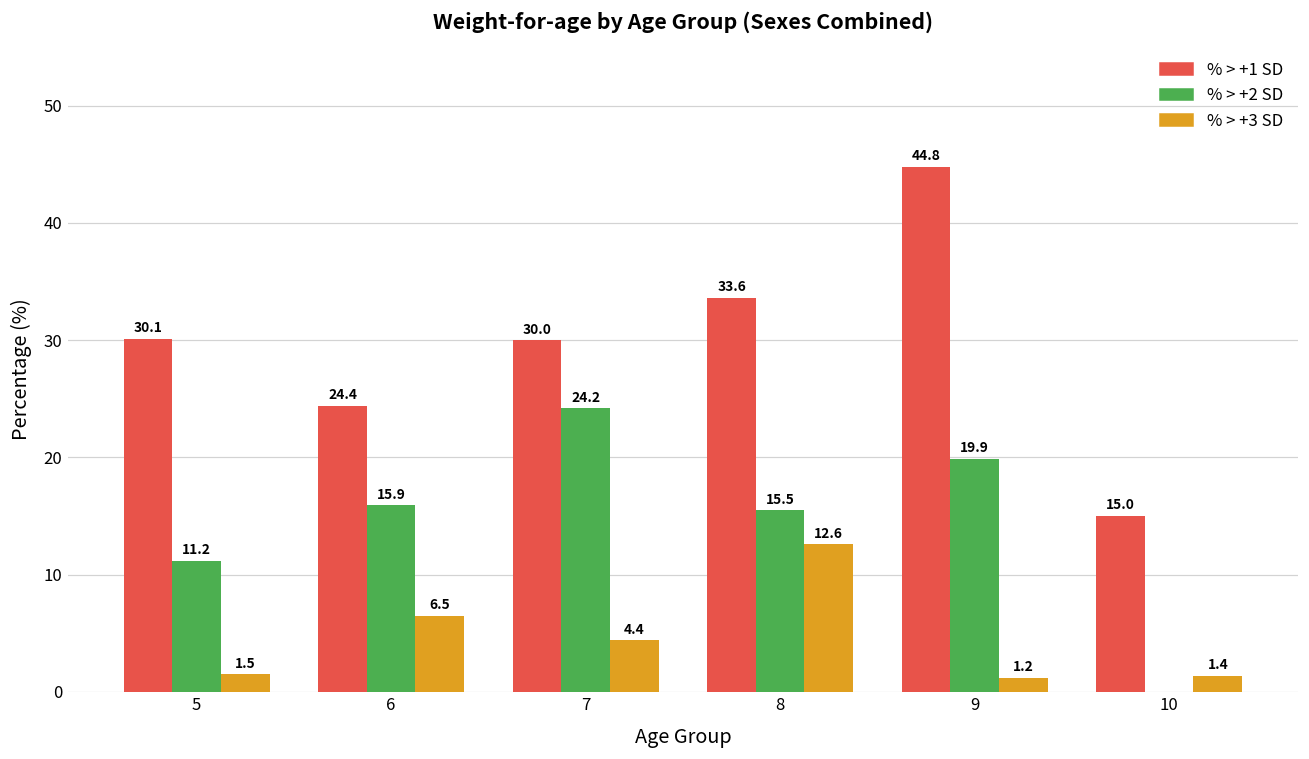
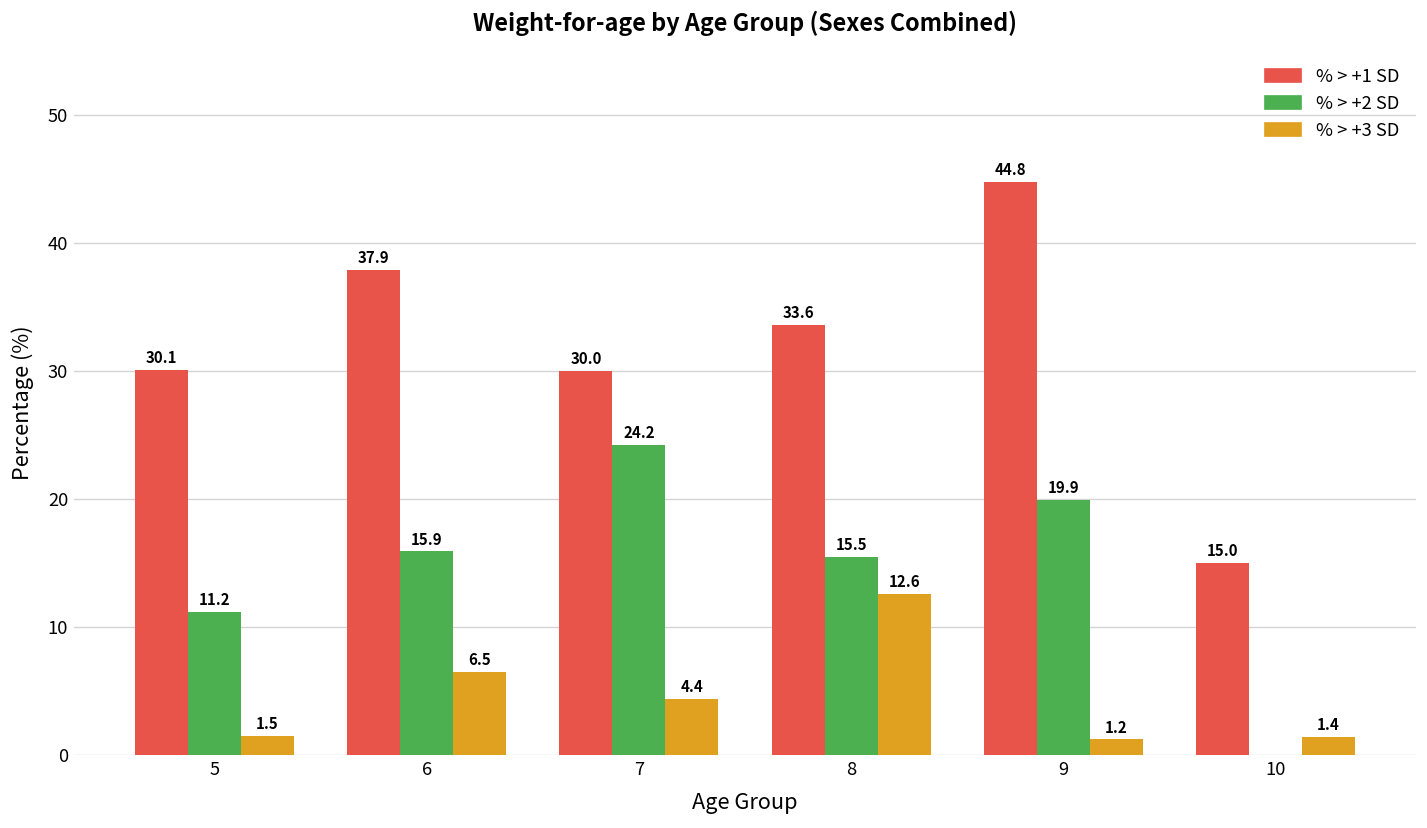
% > +1 SD, 6: 24.4 -> 37.9
